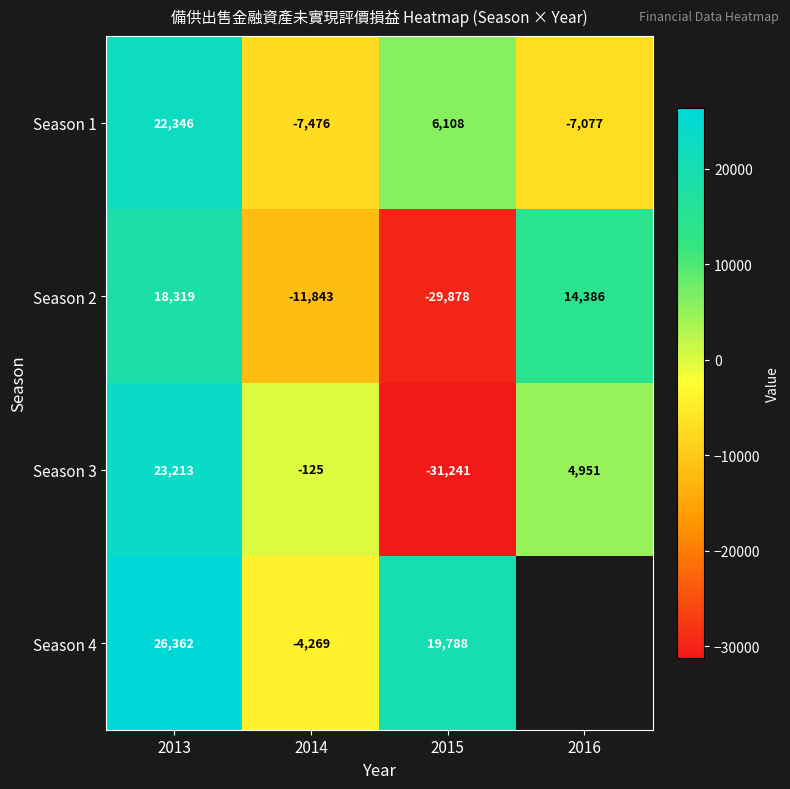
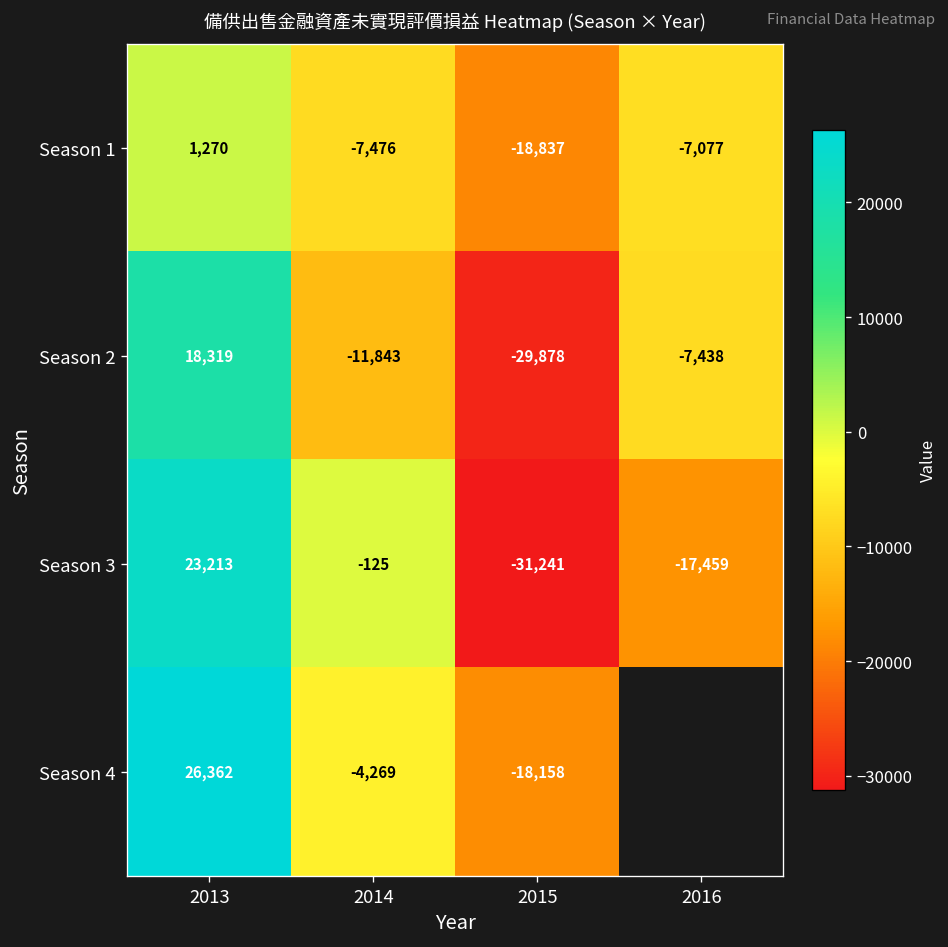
Season 1, 2013: 22,346 -> 1,270
Season 1, 2015: 6,108 -> -18,837
Season 2, 2016: 14,386 -> -7,438
Season 3, 2016: 4,951 -> -17,459
Season 4, 2015: 19,788 -> -18,158
